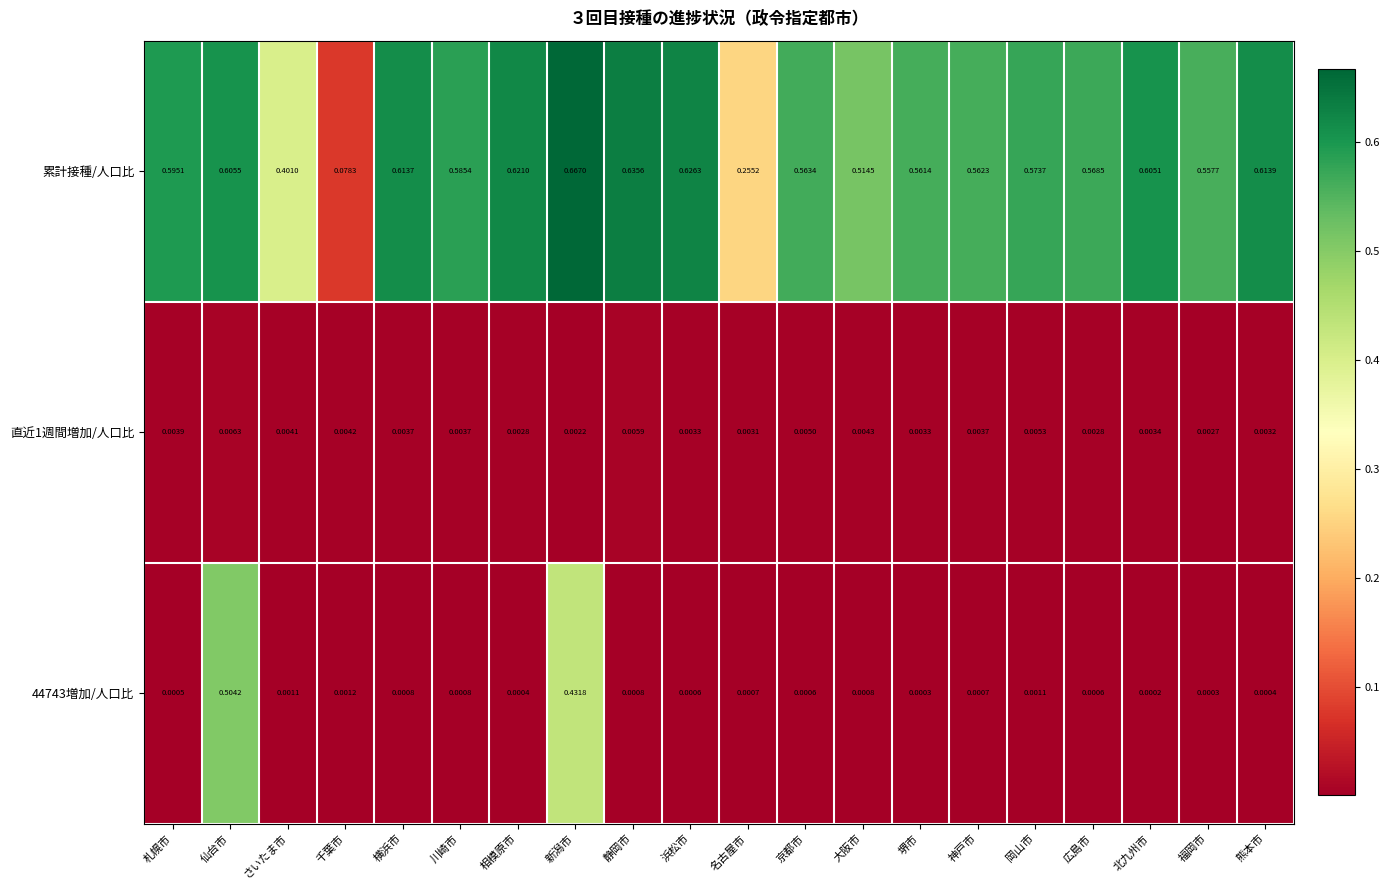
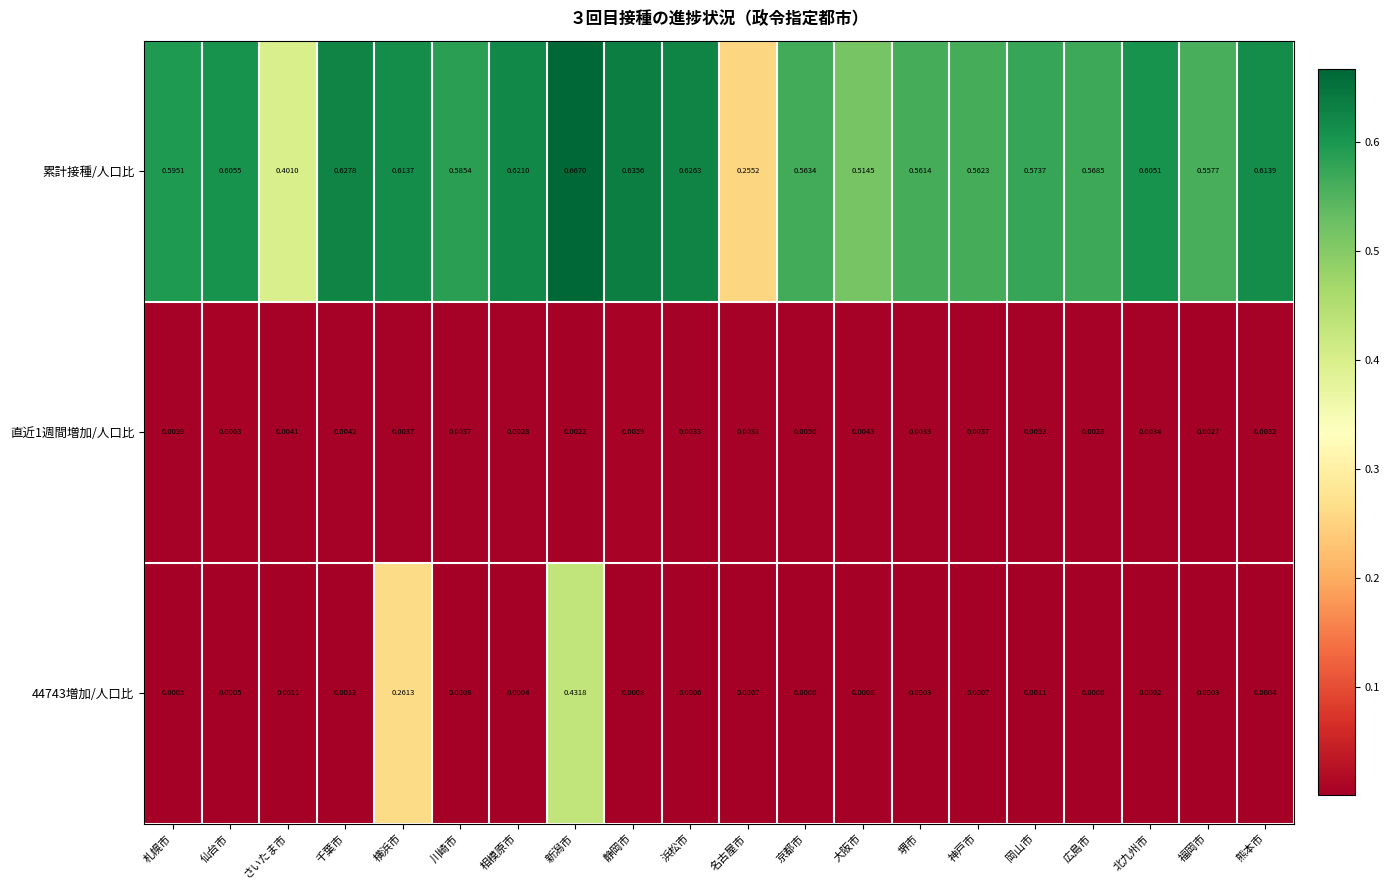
累計接種/人口比, 千葉市: 0.0783 -> 0.6278
44743増加/人口比, 仙台市: 0.5042 -> 0.0005
44743増加/人口比, 横浜市: 0.0008 -> 0.2613
